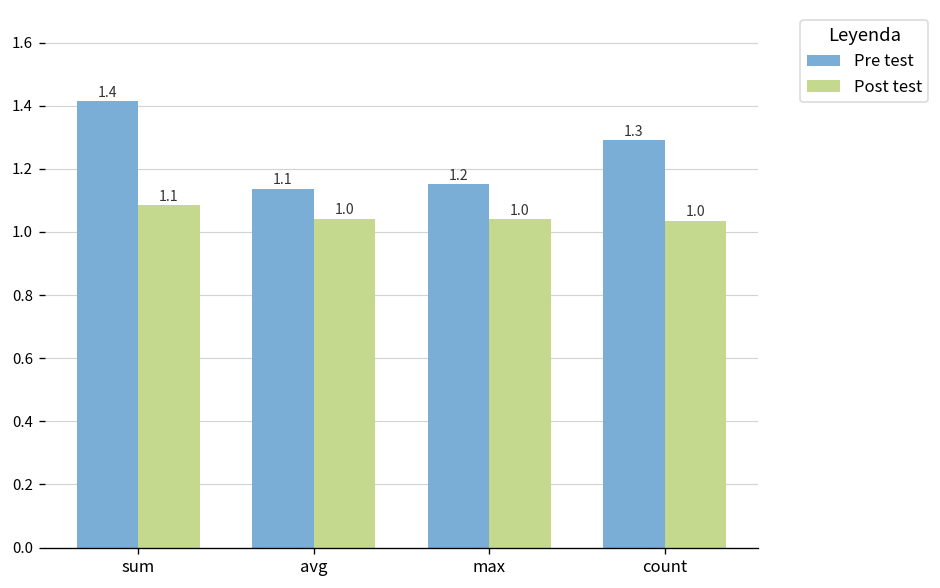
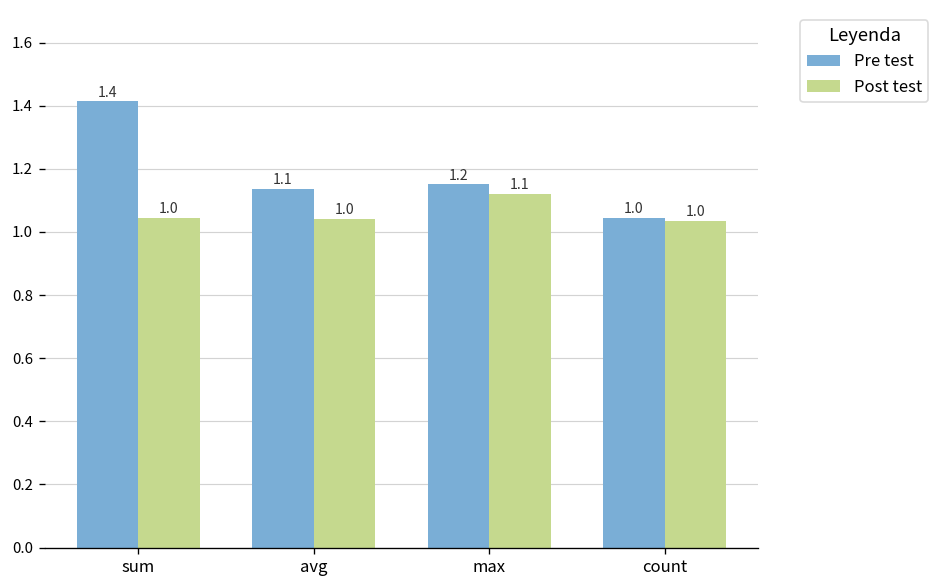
Post test, sum: 1.1 -> 1.0
Post test, max: 1.0 -> 1.1
Pre test, count: 1.3 -> 1.0
